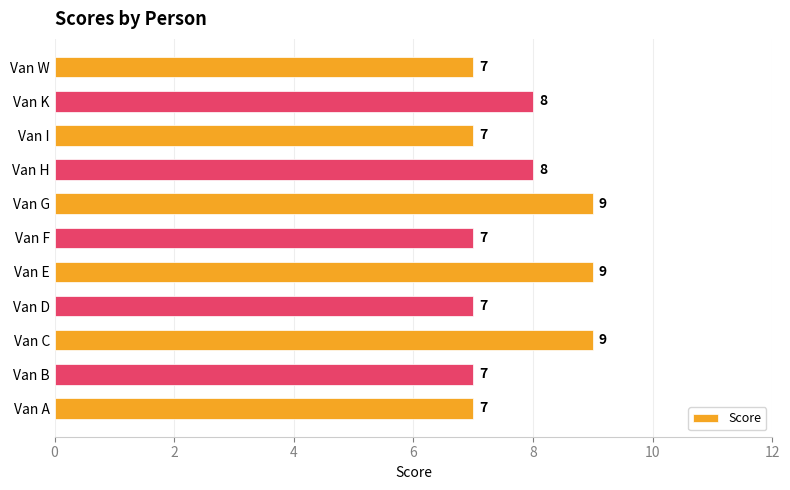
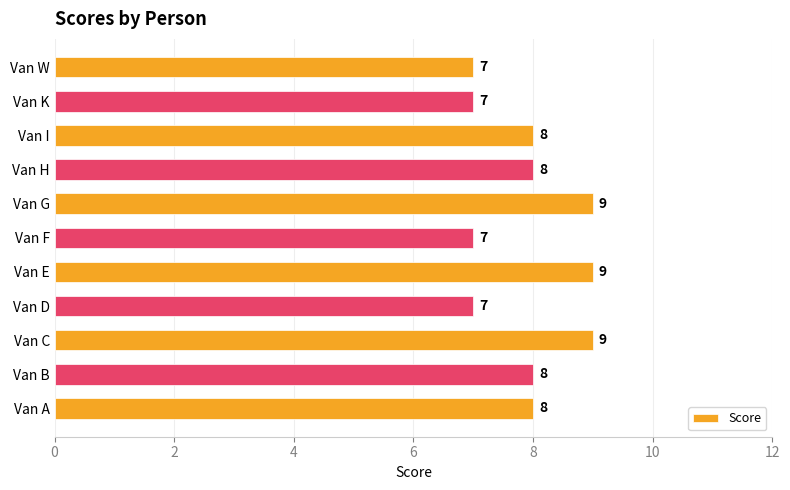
Van K: 8 -> 7
Van I: 7 -> 8
Van B: 7 -> 8
Van A: 7 -> 8
